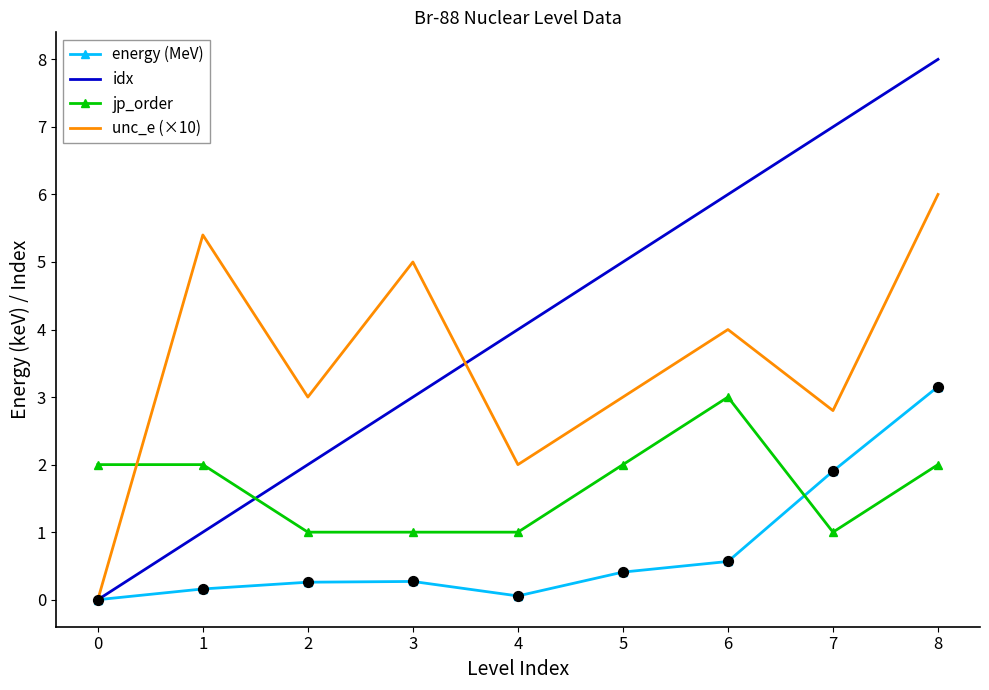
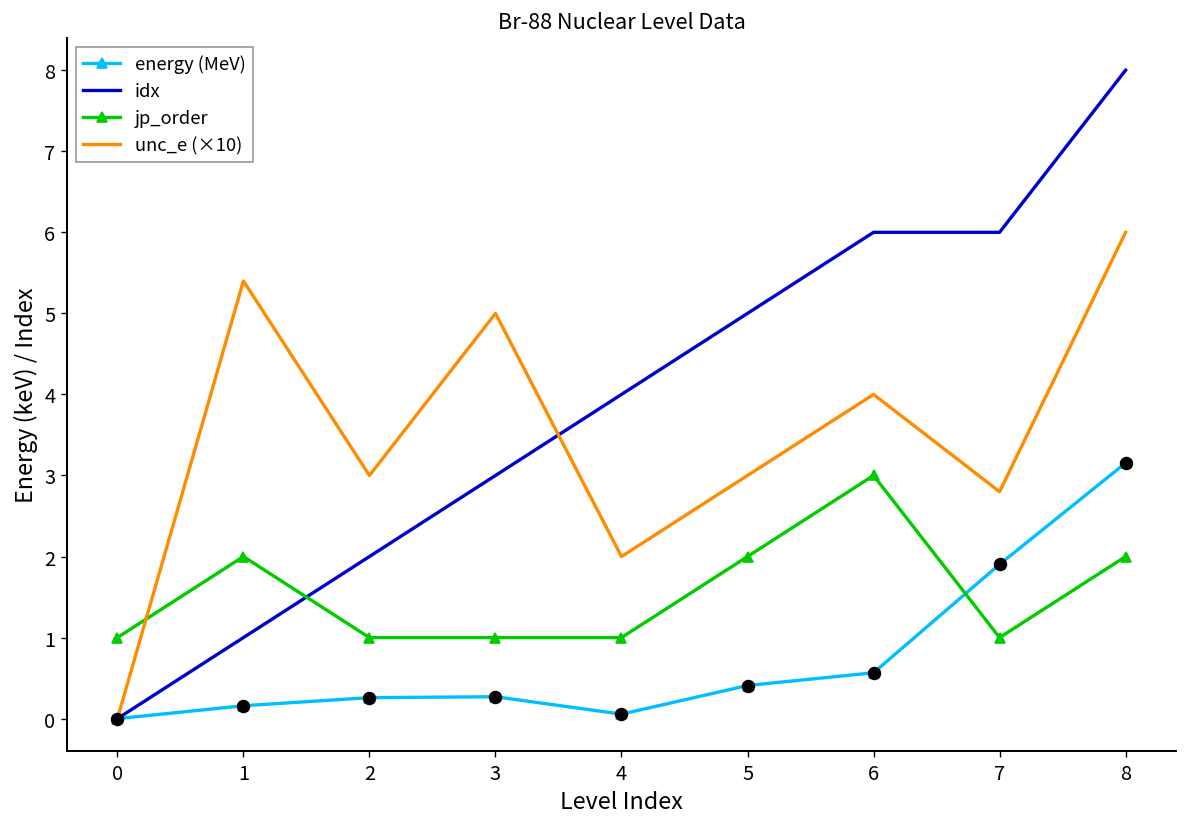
jp_order, 0: 2 -> 1
idx, 7: 7 -> 6
